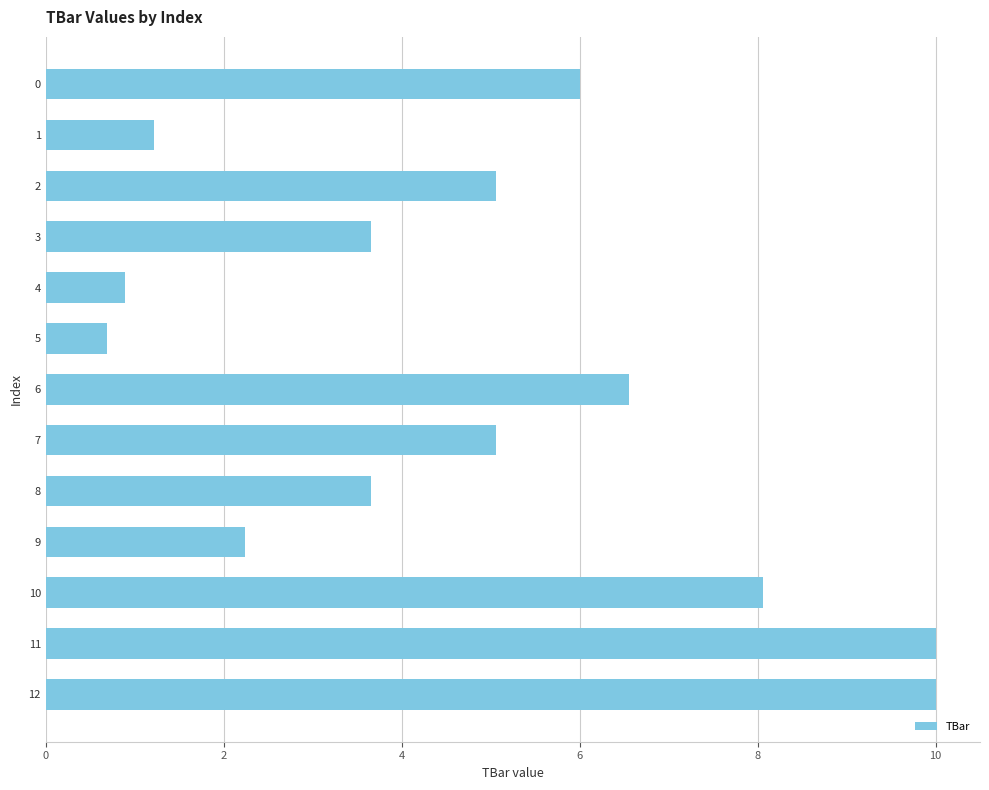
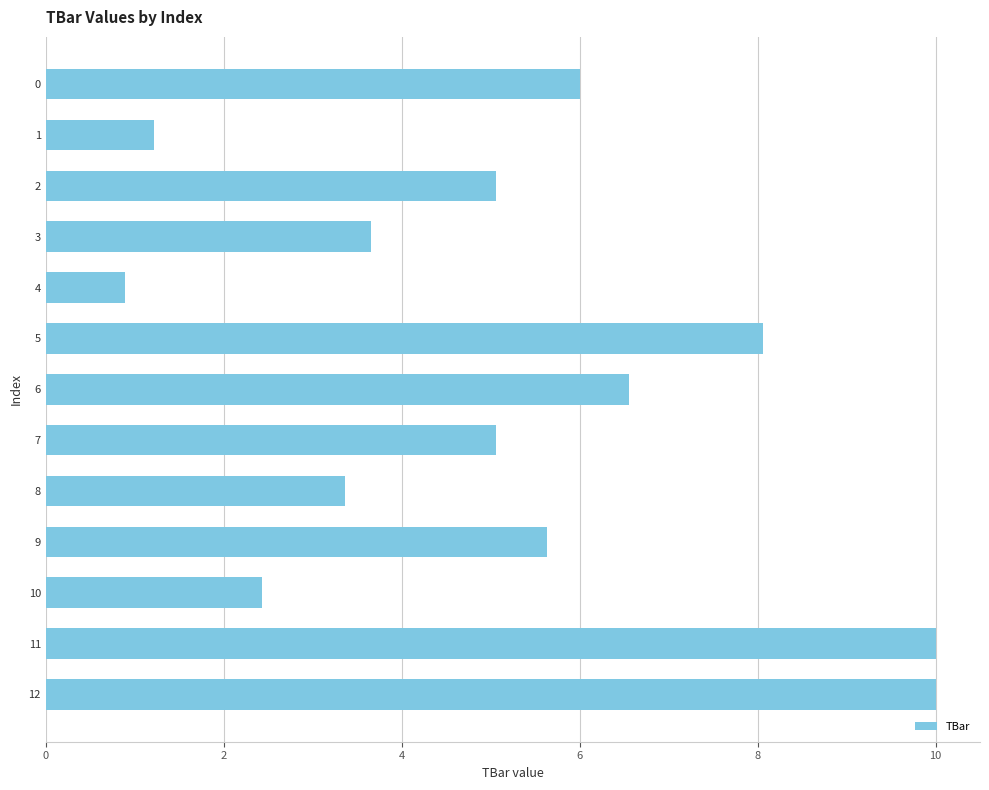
5: 0.7 -> 8.1
8: 3.7 -> 3.4
9: 2.2 -> 5.6
10: 8.1 -> 2.4
